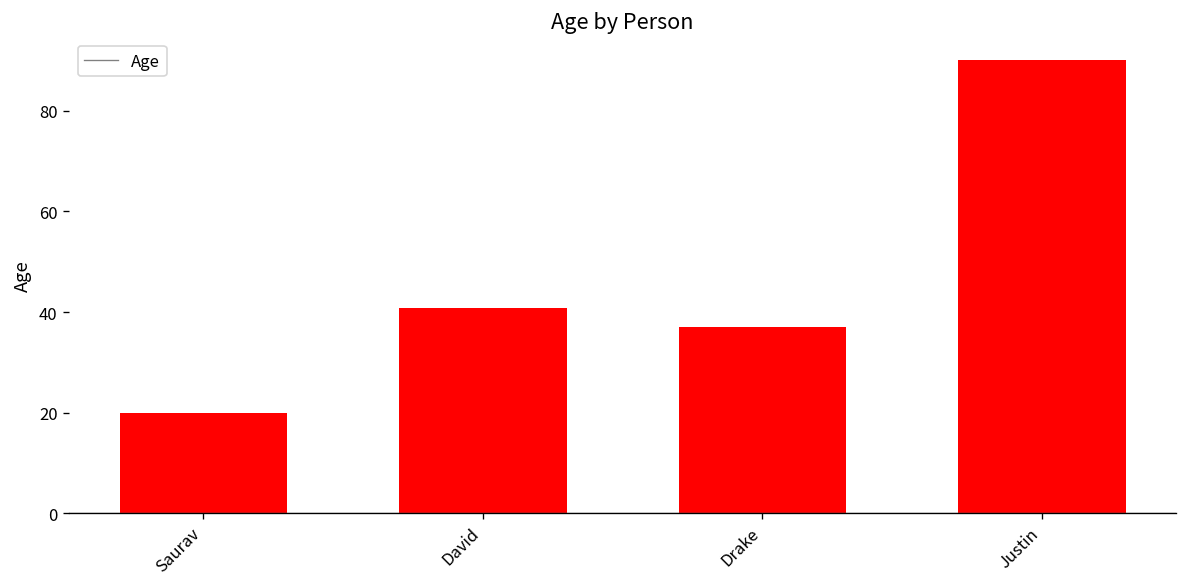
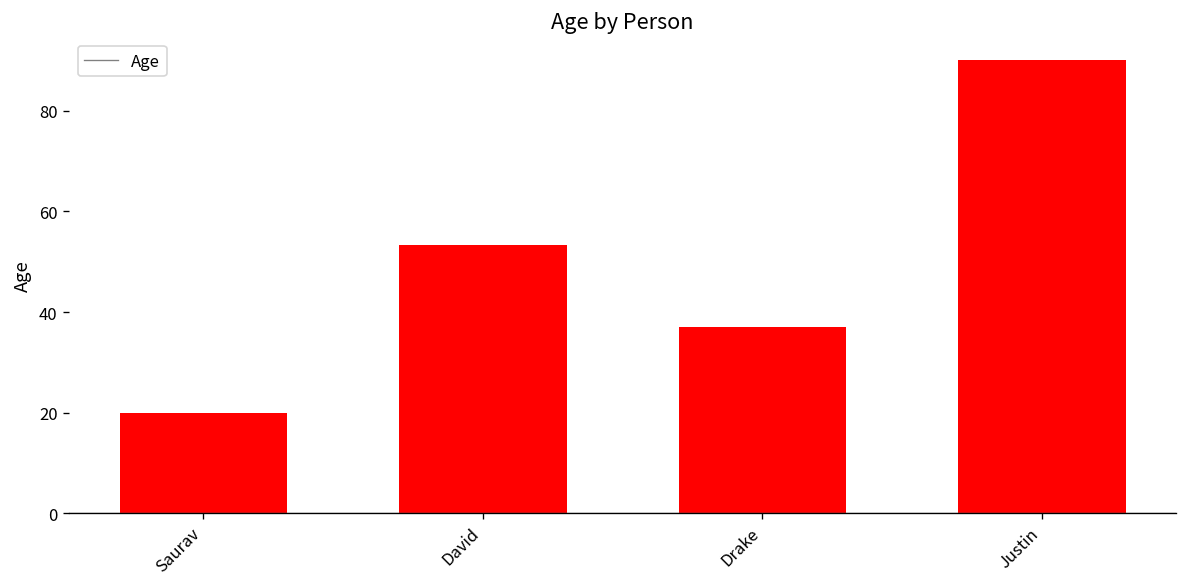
David: 41 -> 53
